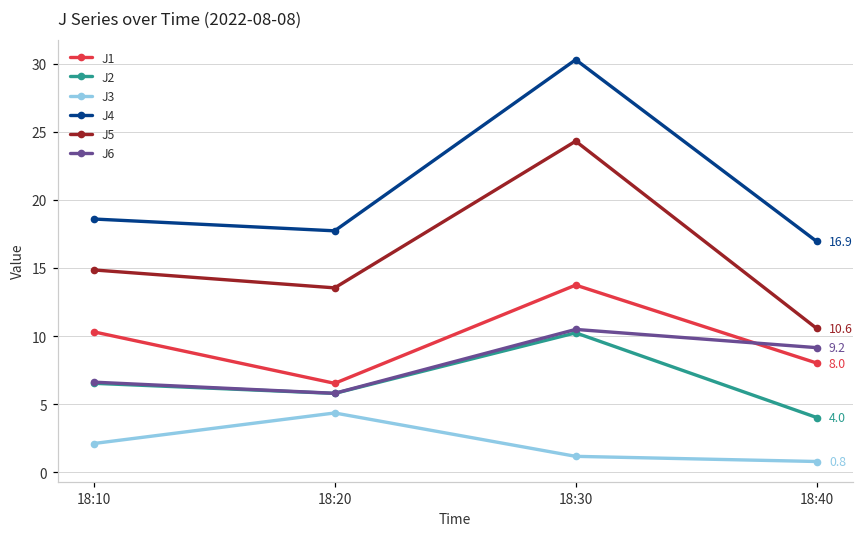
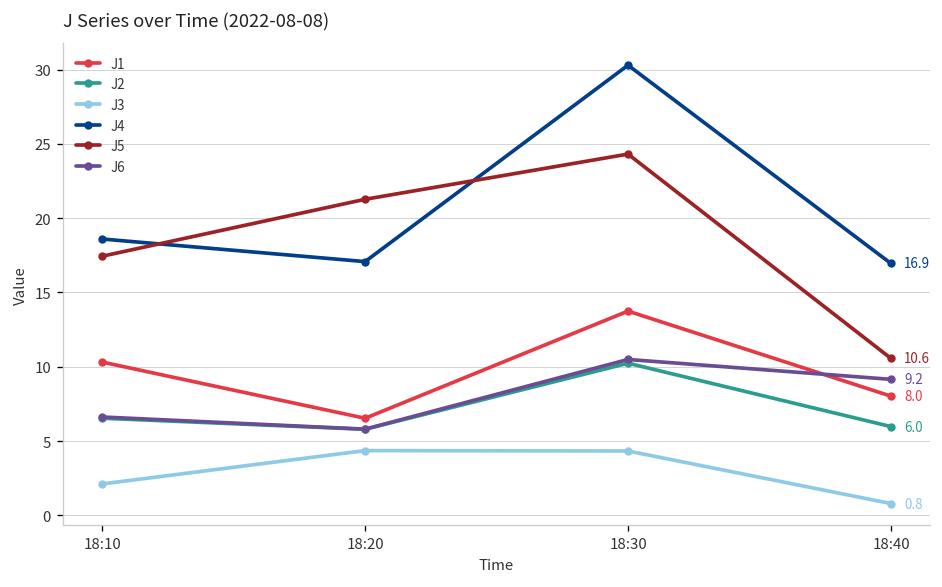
J5, 18:10: 14.9 -> 17.4
J4, 18:20: 17.7 -> 17.1
J5, 18:20: 13.5 -> 21.3
J3, 18:30: 1.2 -> 4.3
J2, 18:40: 4.0 -> 6.0
